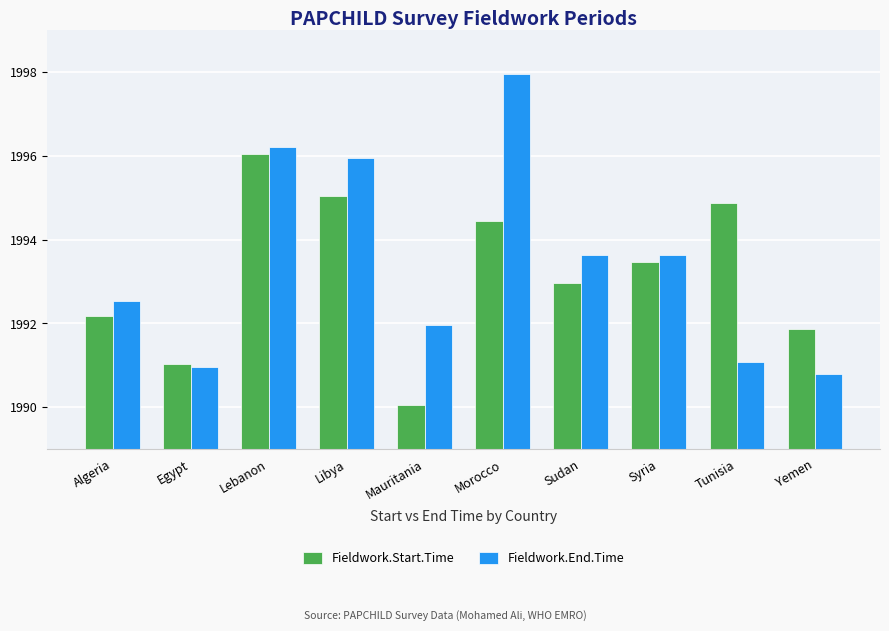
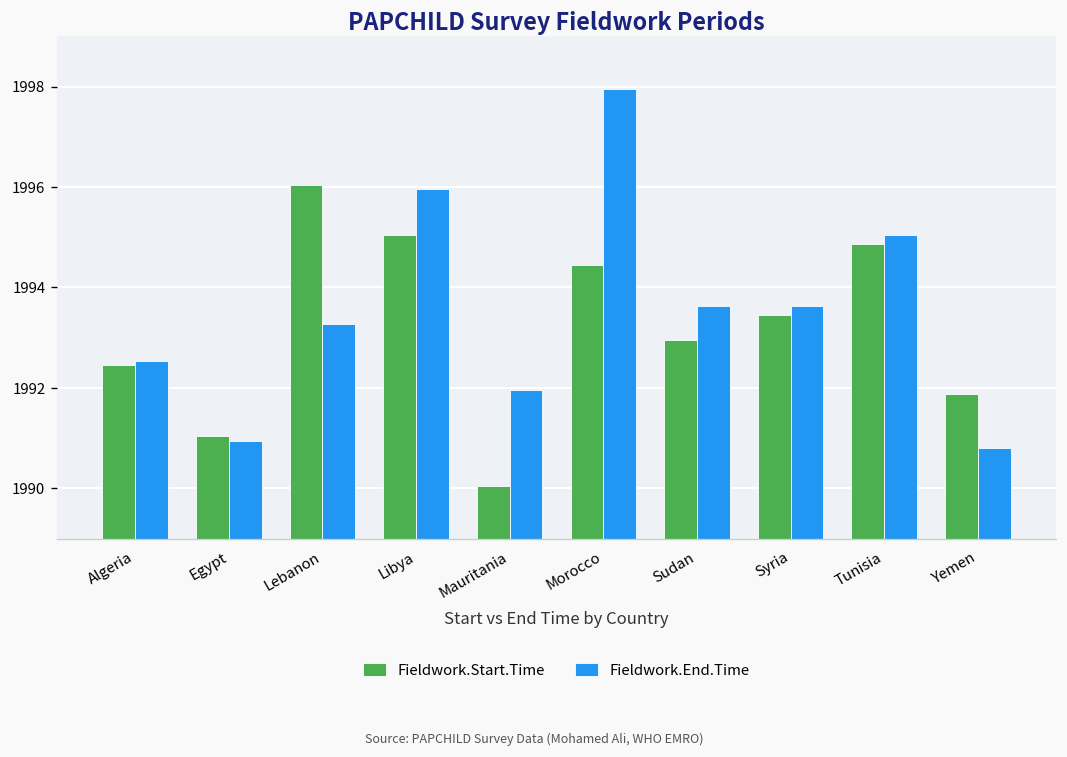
Fieldwork.Start.Time, Algeria: 1992.2 -> 1992.5
Fieldwork.End.Time, Lebanon: 1996.2 -> 1993.3
Fieldwork.End.Time, Tunisia: 1991.1 -> 1995.0
